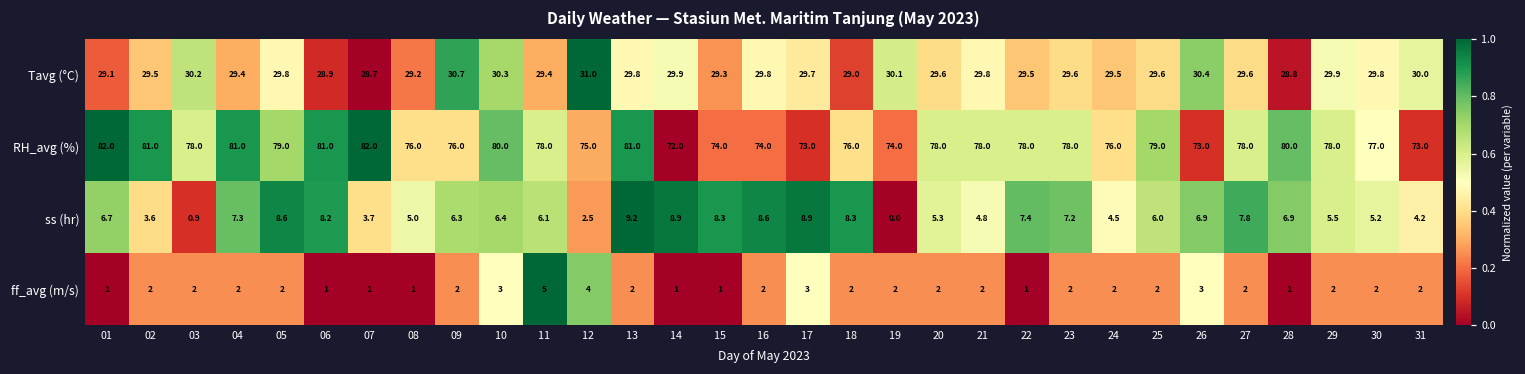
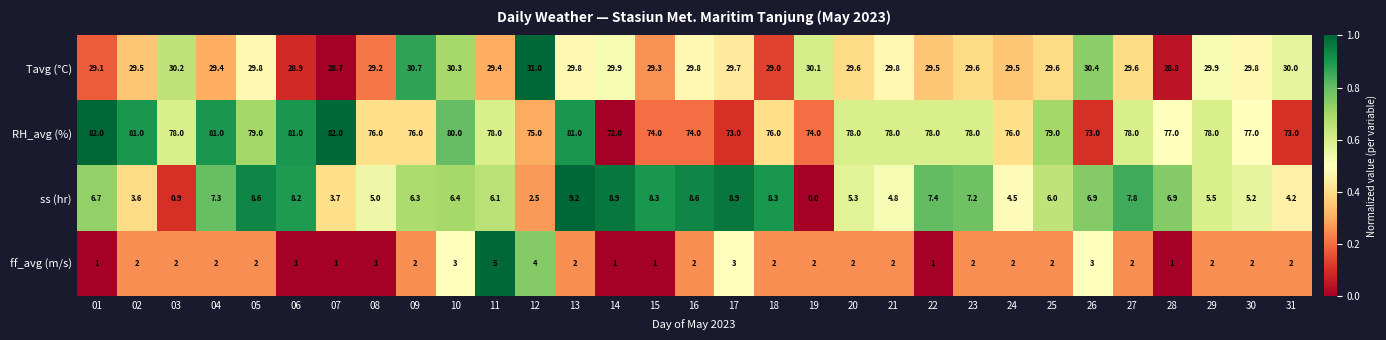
RH_avg (%), 28: 80.0 -> 77.0
